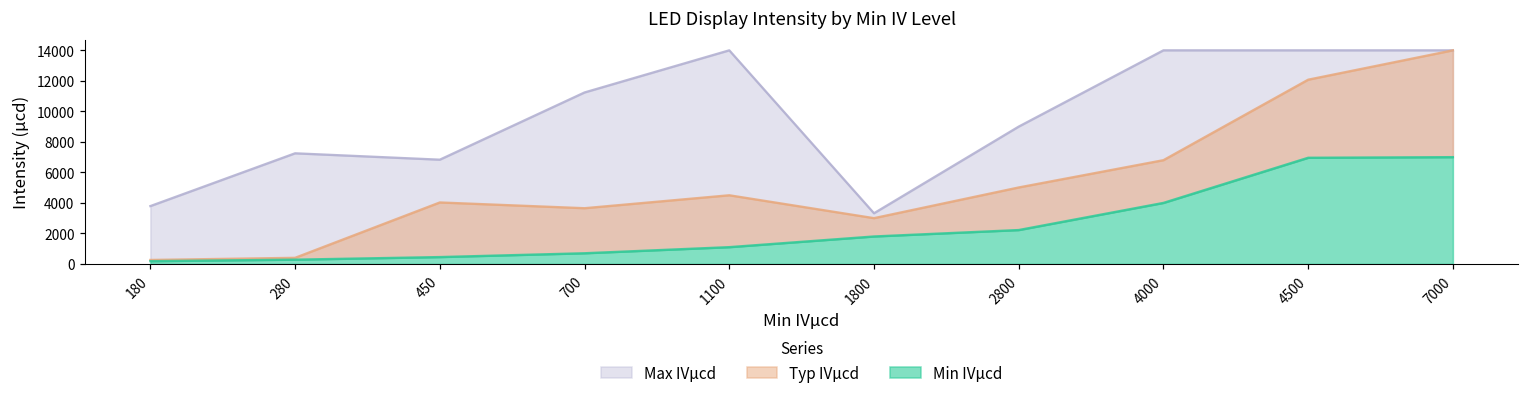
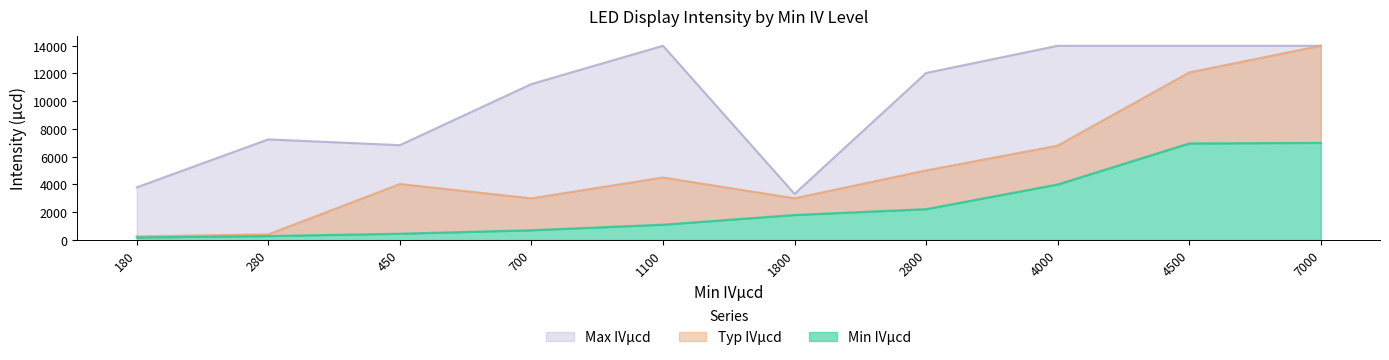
Typ IVμcd, 700: 3700 -> 3000
Max IVμcd, 2800: 9000 -> 12000
